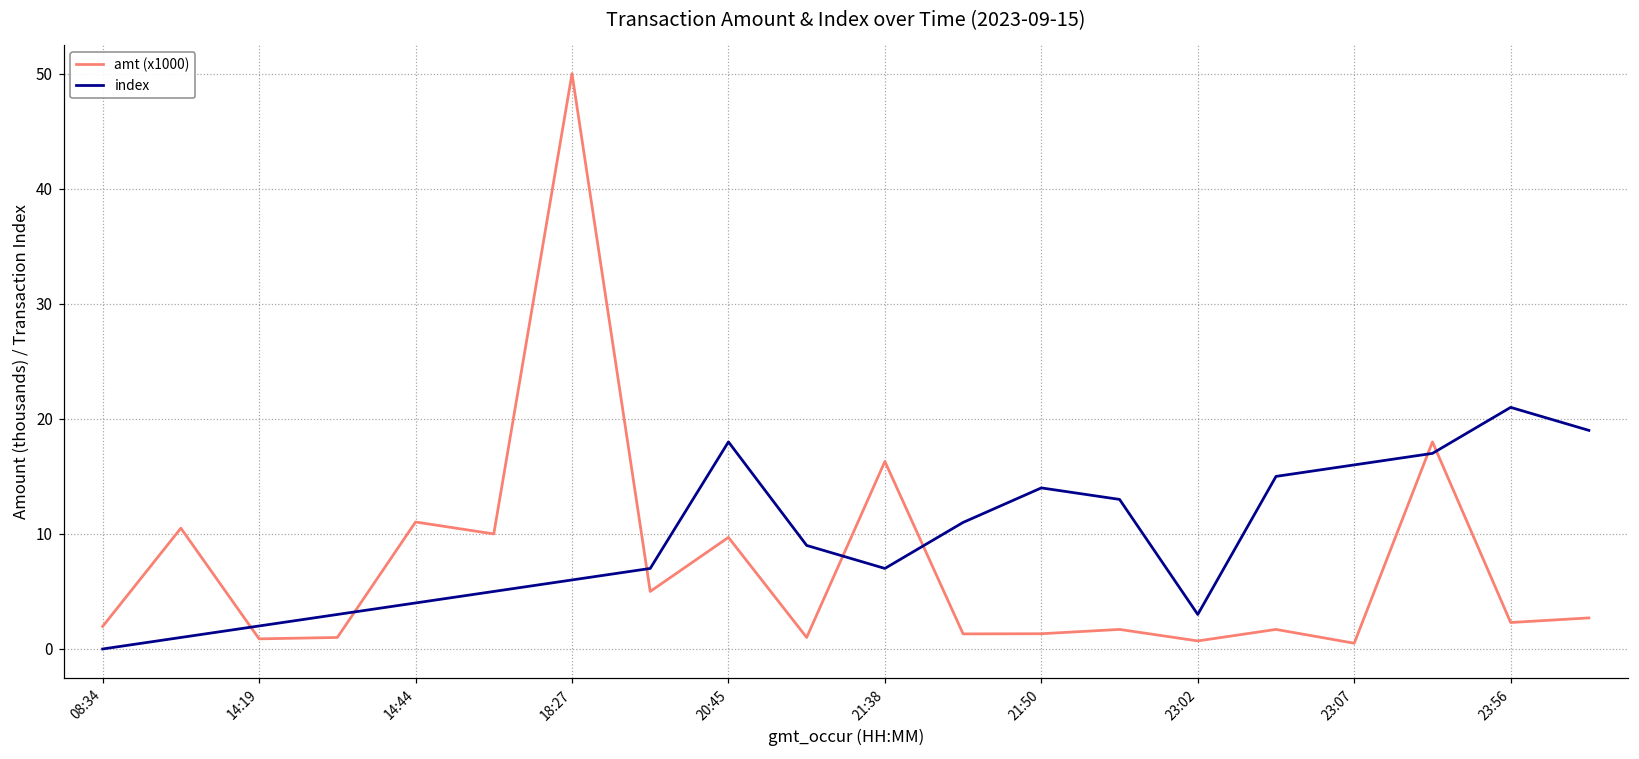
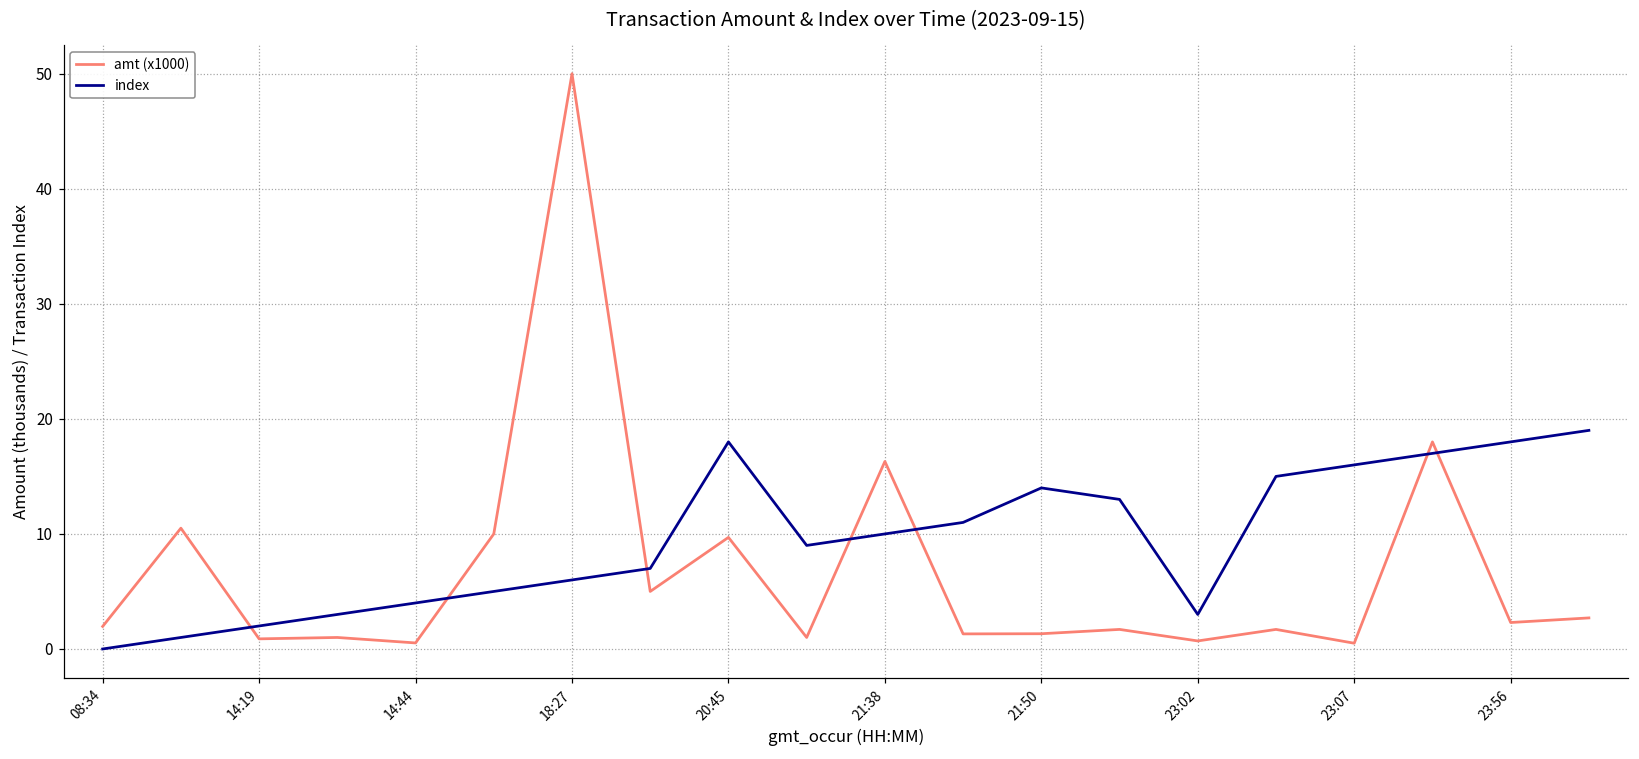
amt (x1000), 14:44: 11.0 -> 0.5
index, 21:38: 7 -> 10
index, 23:56: 21 -> 18
